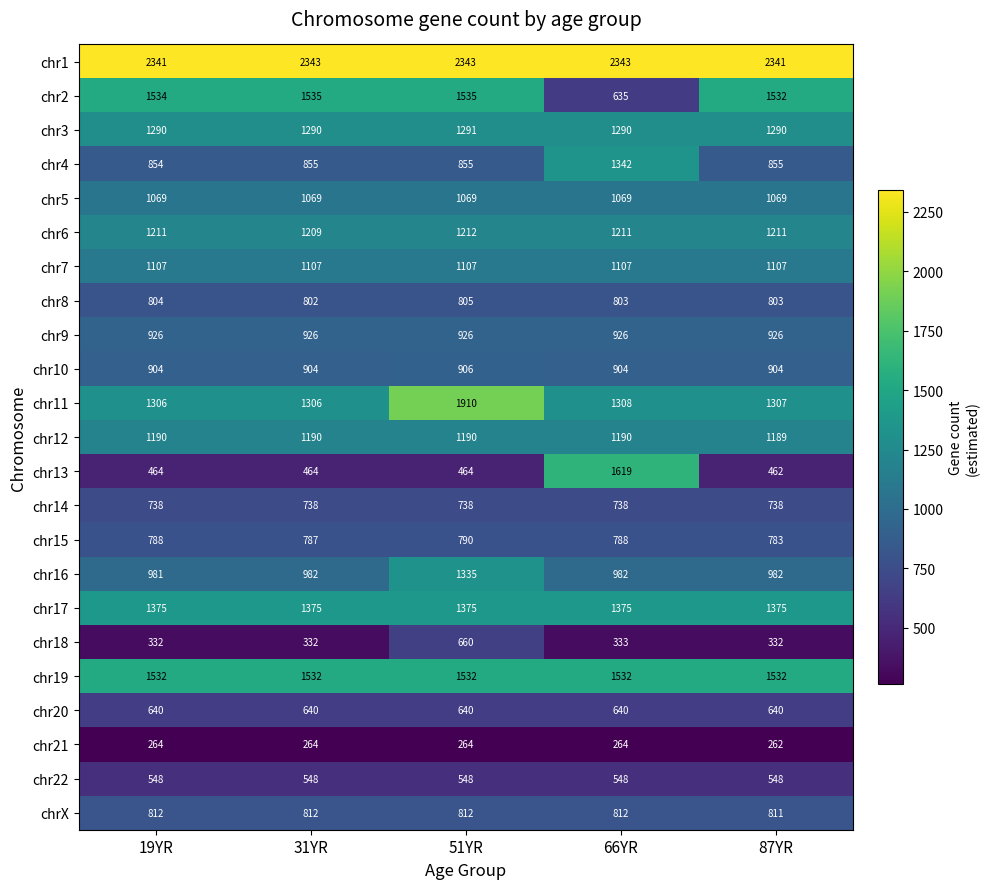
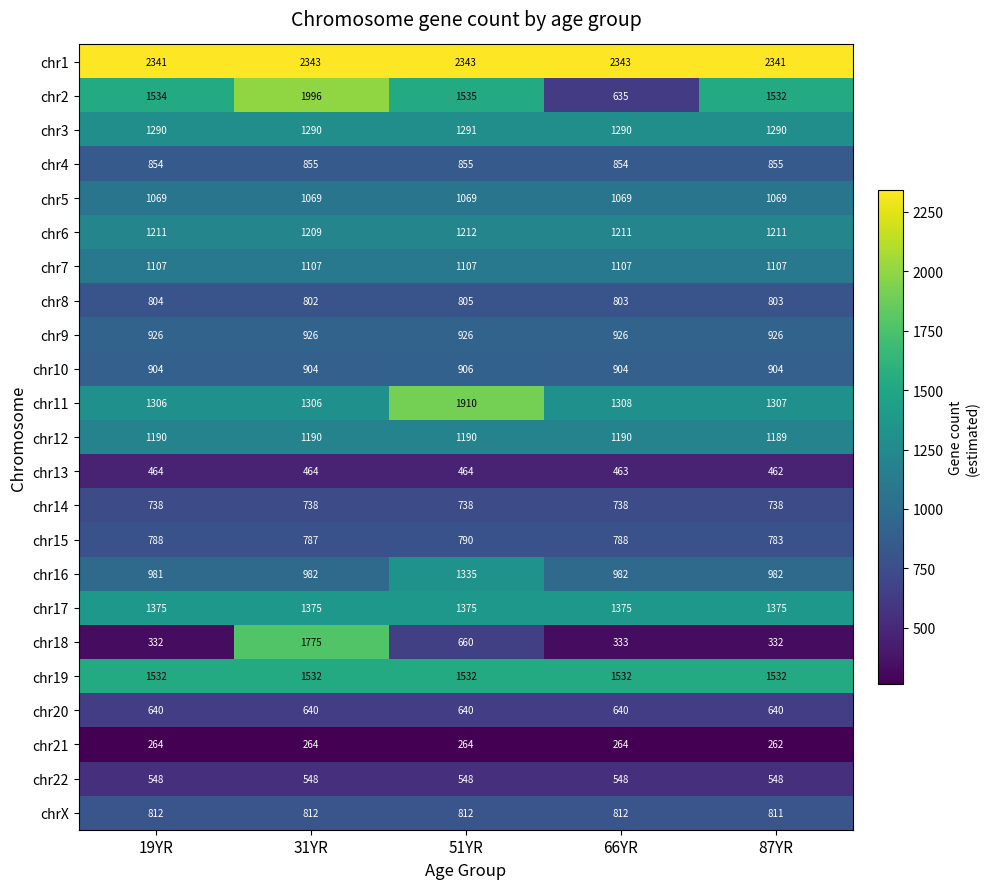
chr2, 31YR: 1535 -> 1996
chr4, 66YR: 1342 -> 854
chr13, 66YR: 1619 -> 463
chr18, 31YR: 332 -> 1775
